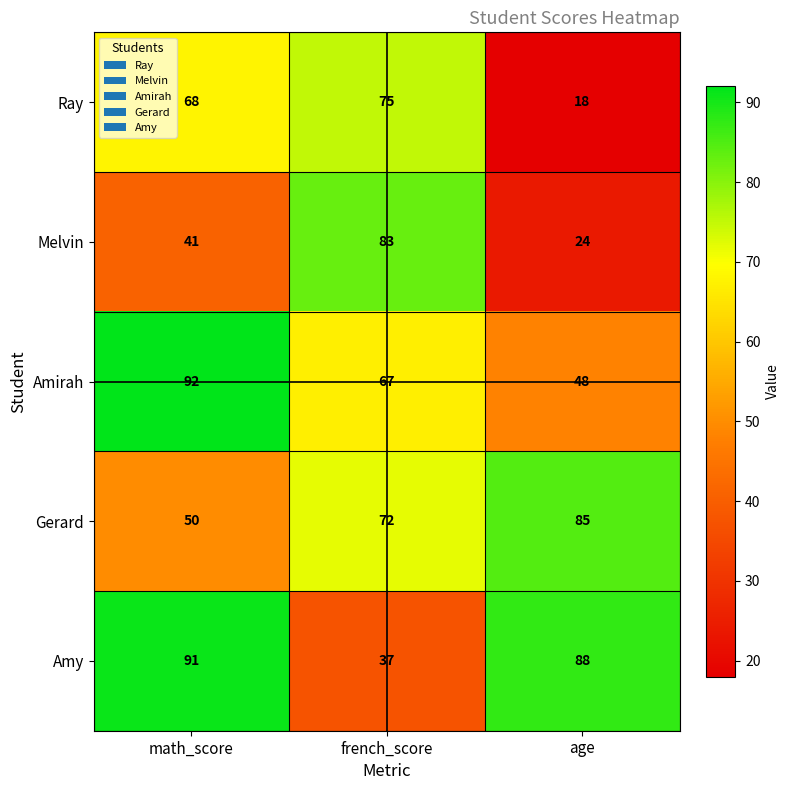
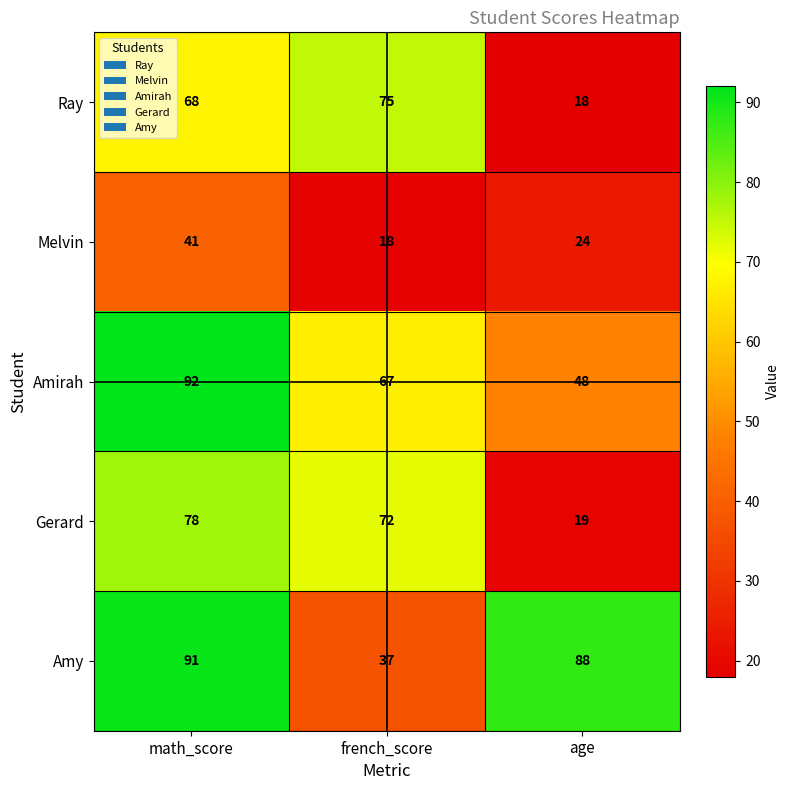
Melvin, french_score: 83 -> 18
Gerard, math_score: 50 -> 78
Gerard, age: 85 -> 19
